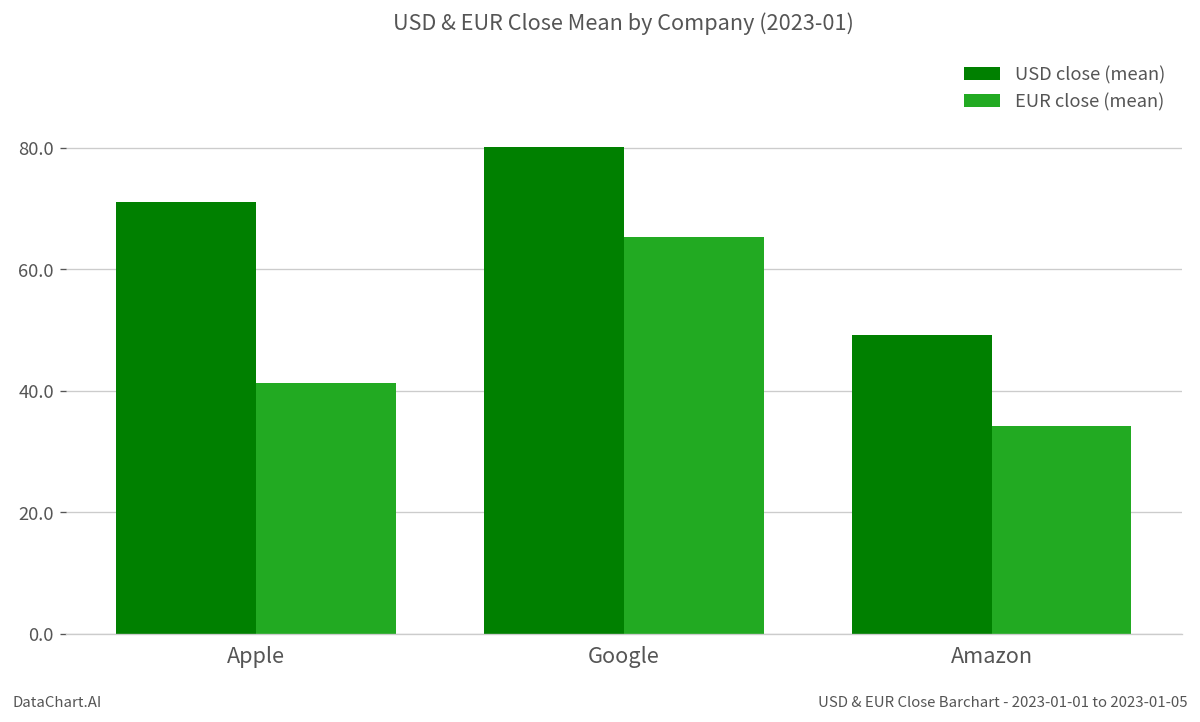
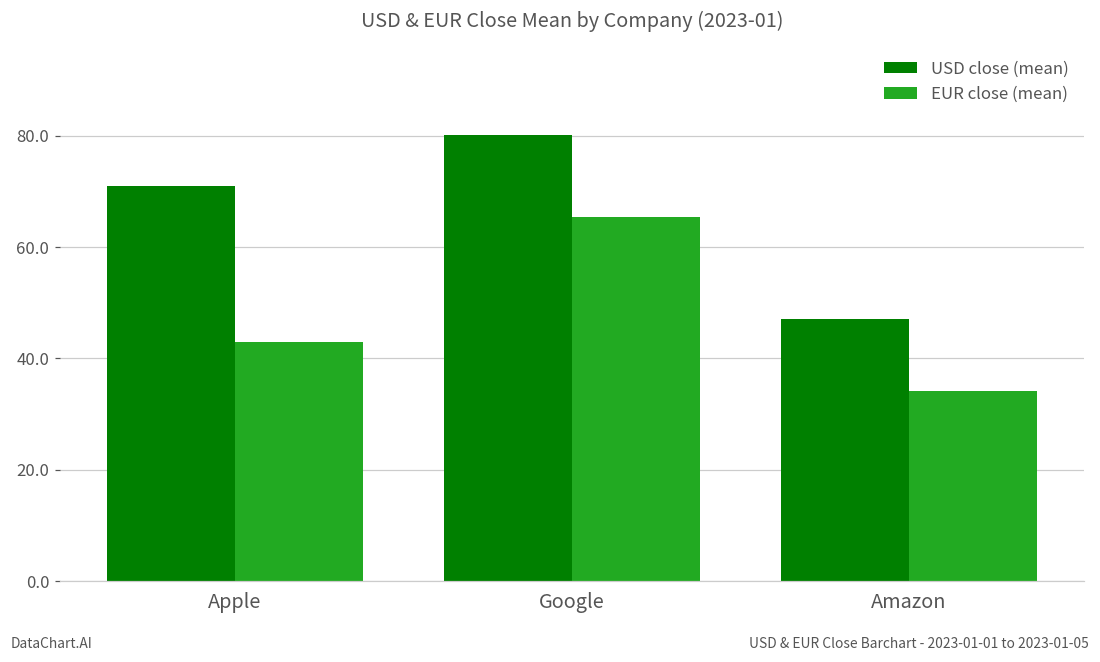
EUR close (mean), Apple: 41 -> 43
USD close (mean), Amazon: 49 -> 47
